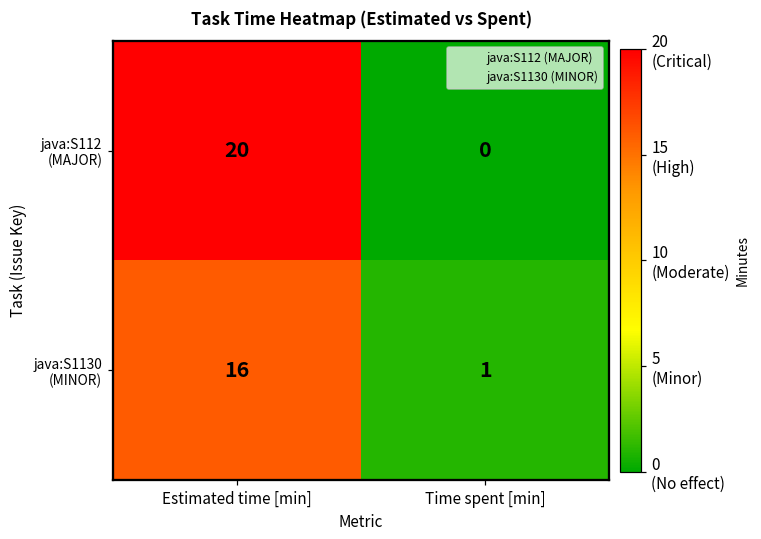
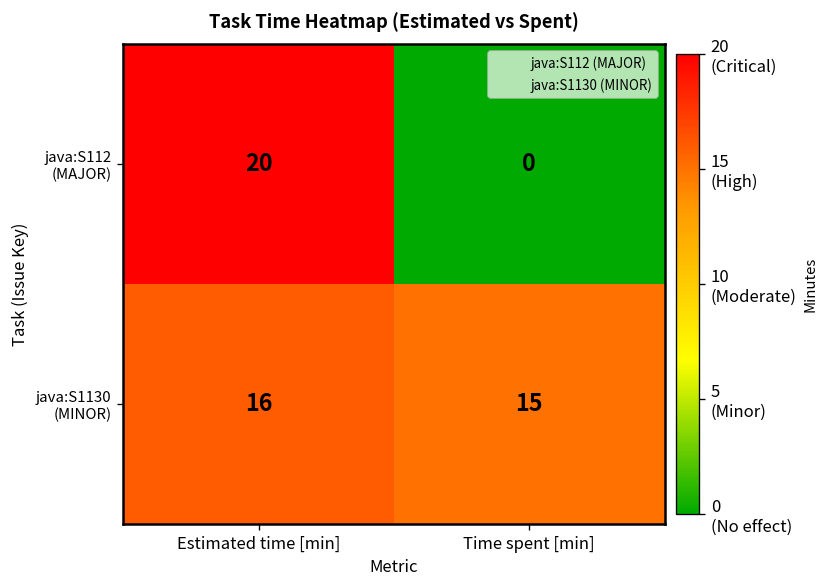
java:S1130 (MINOR), Time spent [min]: 1 -> 15
